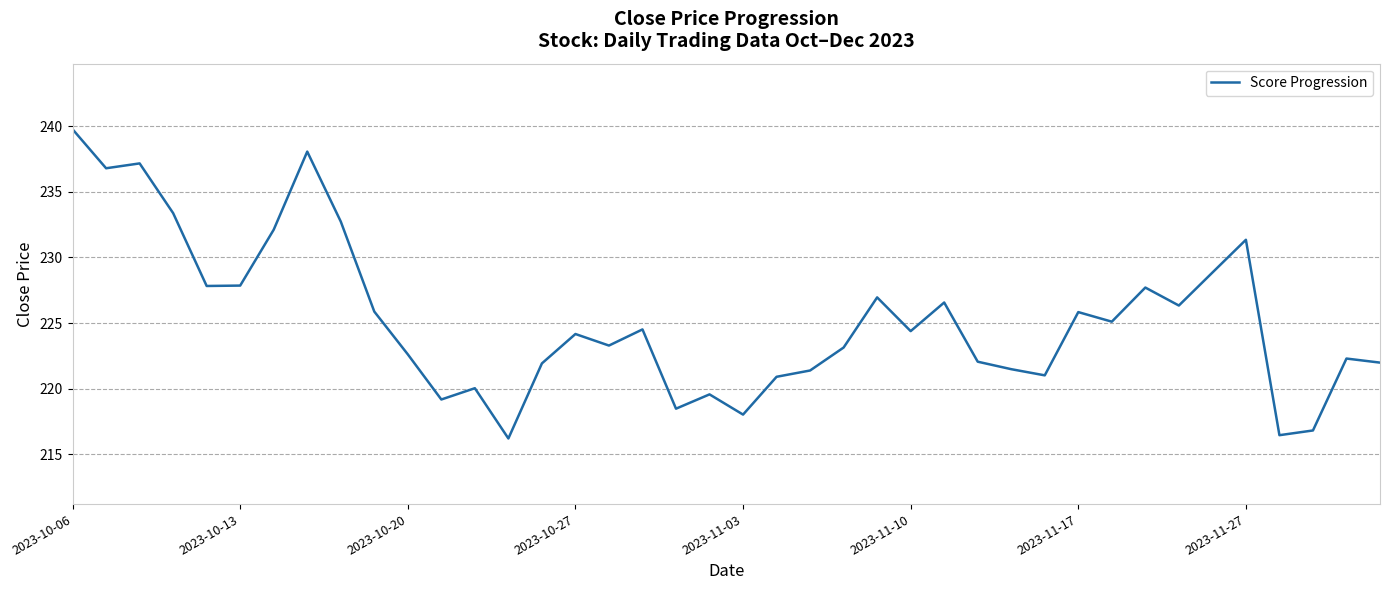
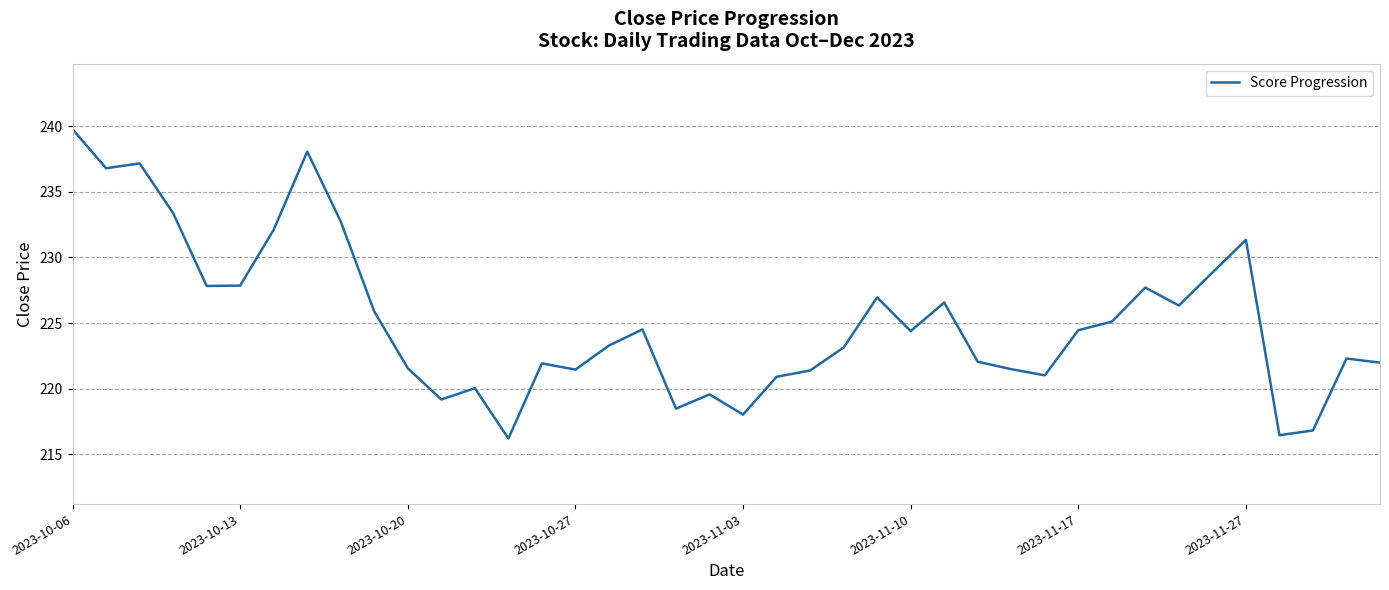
2023-10-20: 222.6 -> 221.6
2023-10-27: 224.2 -> 221.5
2023-11-17: 225.8 -> 224.5
